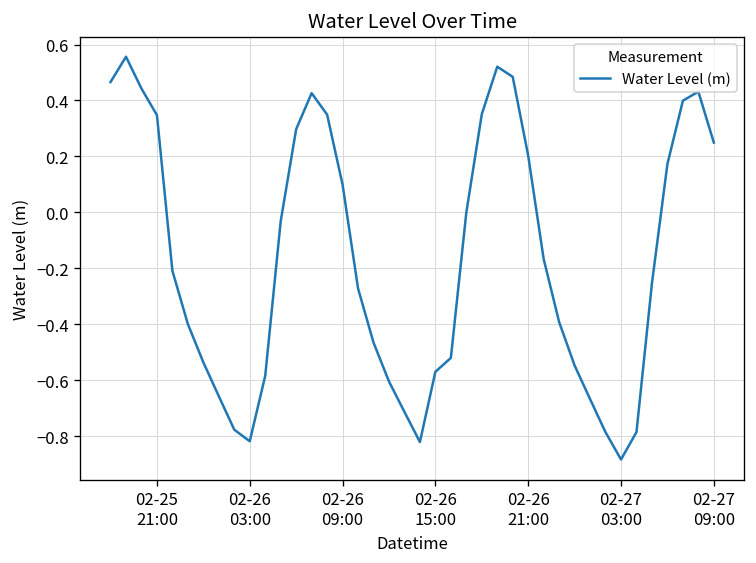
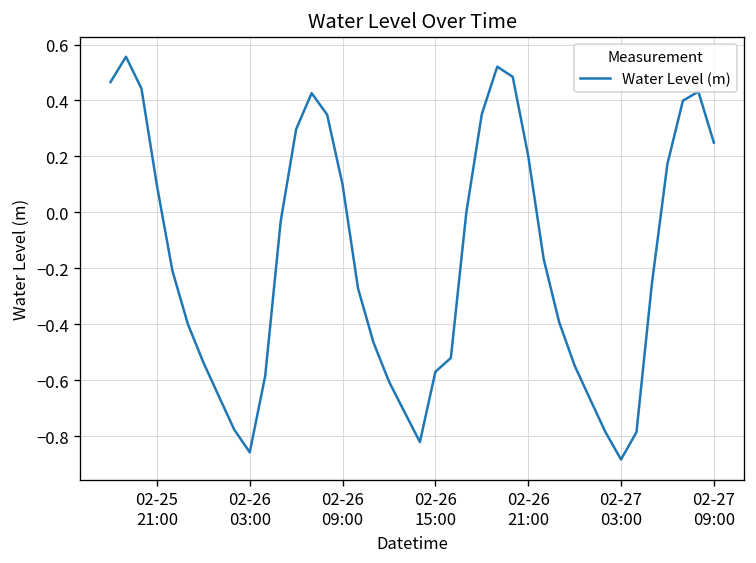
02-25 21:00: 0.35 -> 0.10
02-26 03:00: -0.82 -> -0.86
